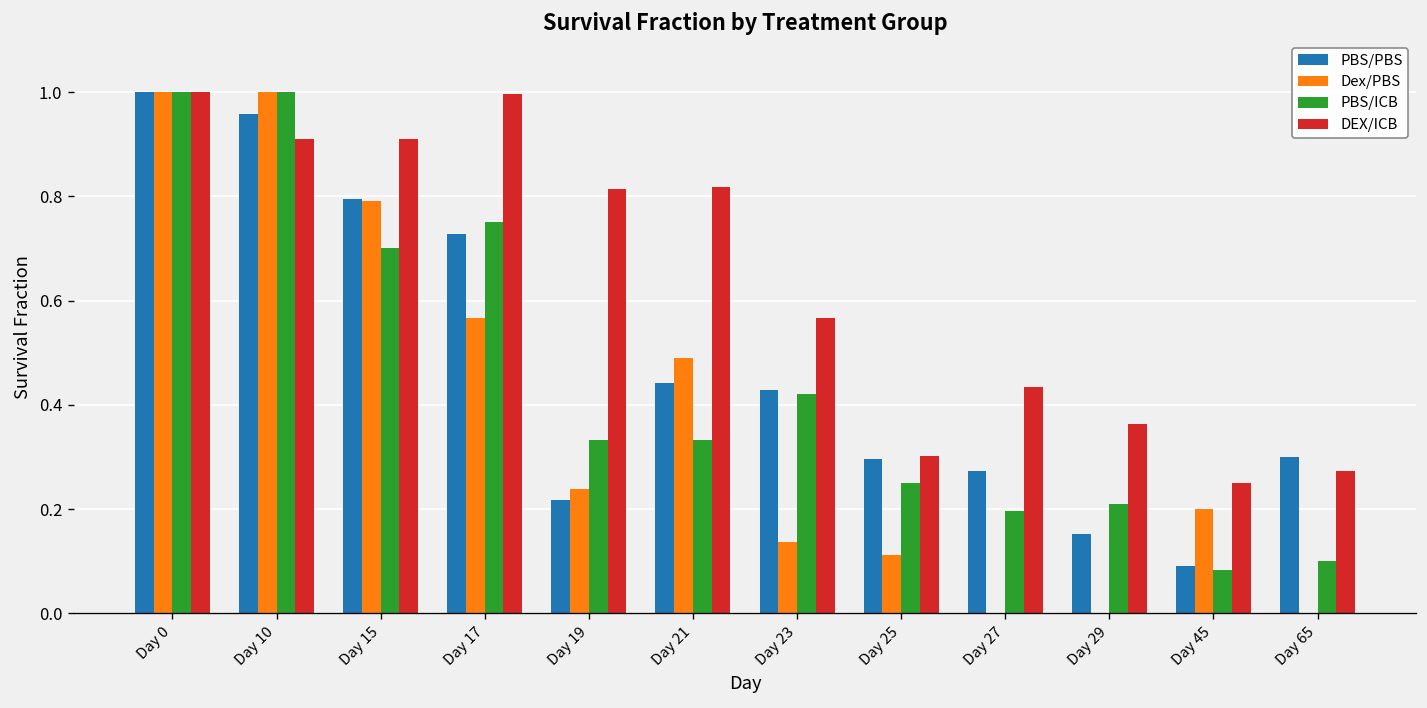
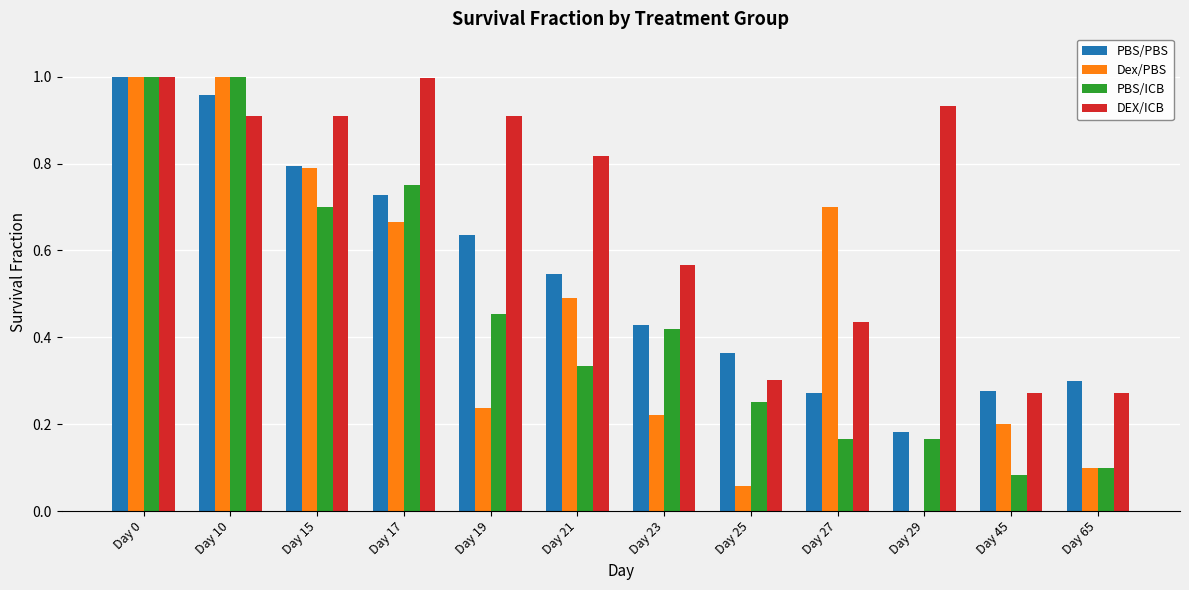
Dex/PBS, Day 17: 0.57 -> 0.67
PBS/PBS, Day 19: 0.22 -> 0.64
PBS/ICB, Day 19: 0.33 -> 0.45
DEX/ICB, Day 19: 0.81 -> 0.91
PBS/PBS, Day 21: 0.44 -> 0.55
Dex/PBS, Day 23: 0.14 -> 0.22
PBS/PBS, Day 25: 0.30 -> 0.36
Dex/PBS, Day 25: 0.11 -> 0.06
Dex/PBS, Day 27: 0.0 -> 0.7
PBS/ICB, Day 27: 0.20 -> 0.17
PBS/PBS, Day 29: 0.15 -> 0.18
PBS/ICB, Day 29: 0.21 -> 0.17
DEX/ICB, Day 29: 0.36 -> 0.93
PBS/PBS, Day 45: 0.09 -> 0.28
DEX/ICB, Day 45: 0.25 -> 0.27
Dex/PBS, Day 65: 0.0 -> 0.1
